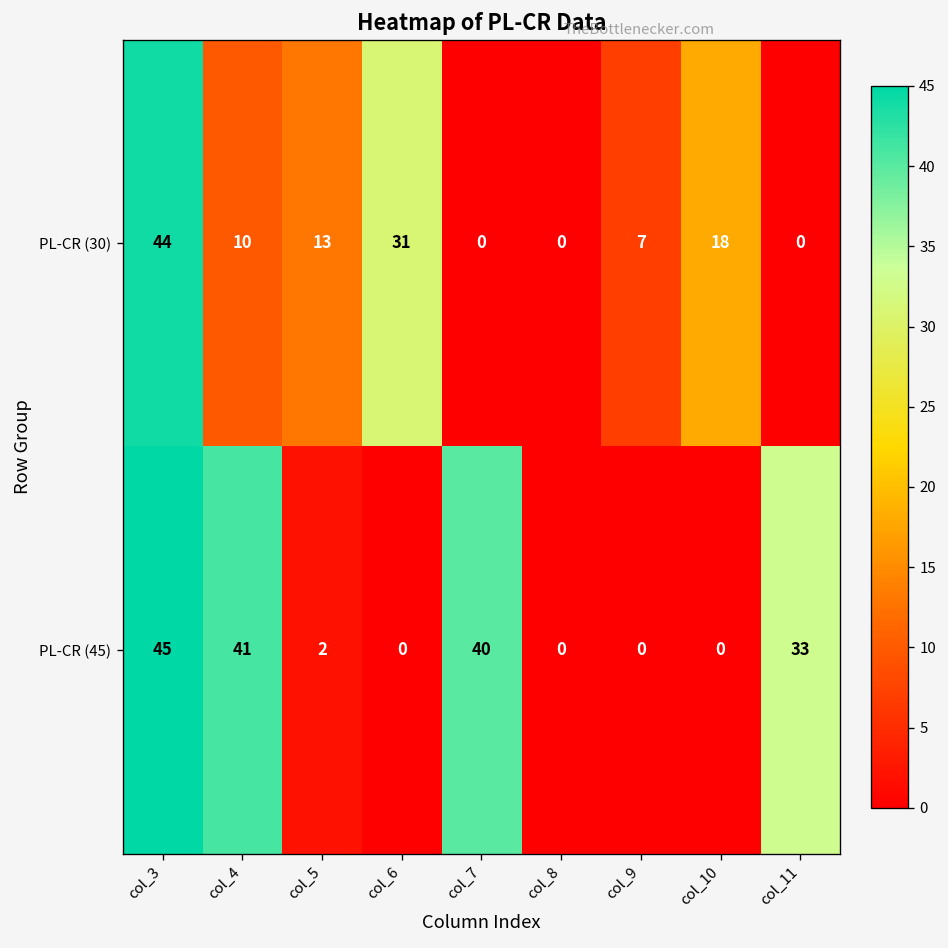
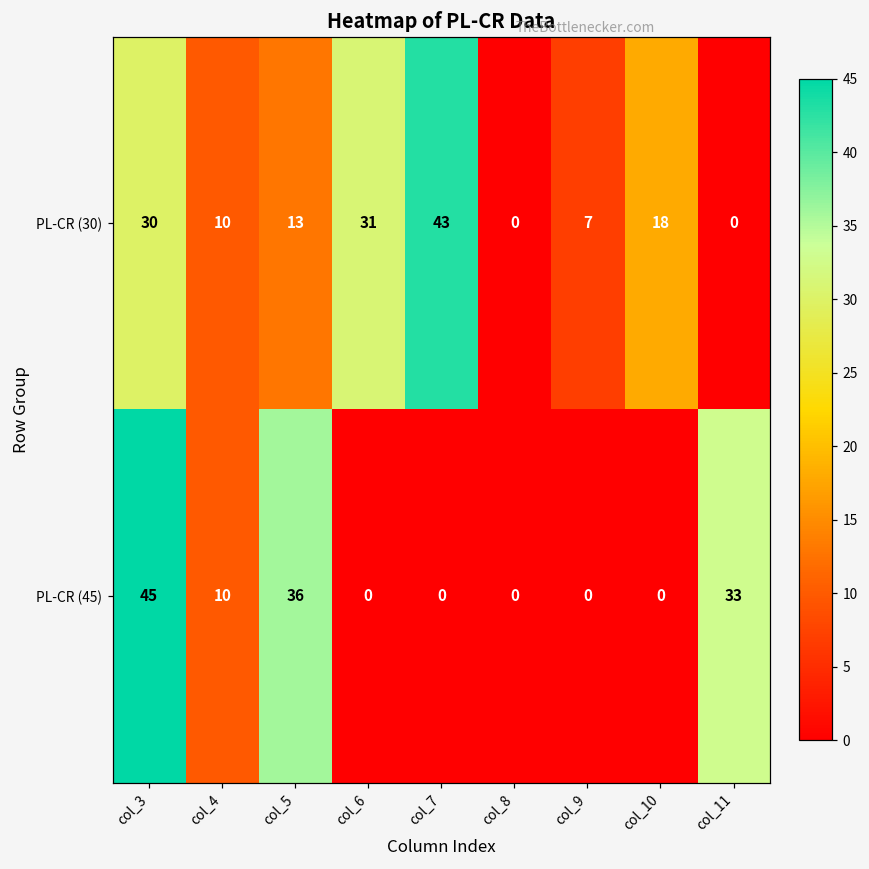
PL-CR (30), col_3: 44 -> 30
PL-CR (30), col_7: 0 -> 43
PL-CR (45), col_4: 41 -> 10
PL-CR (45), col_5: 2 -> 36
PL-CR (45), col_7: 40 -> 0
